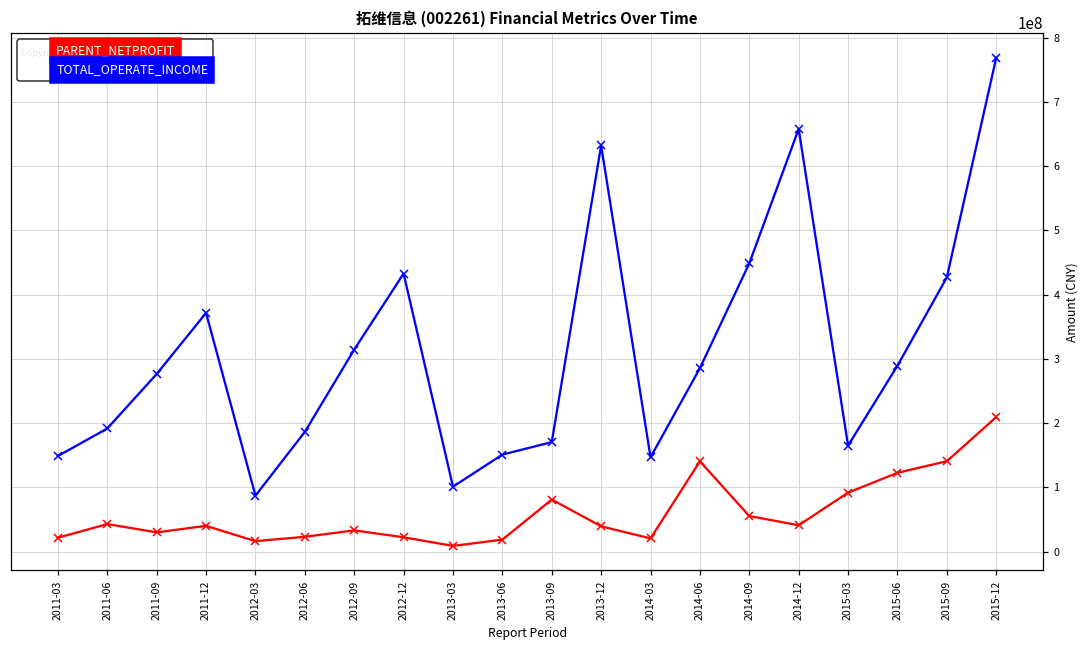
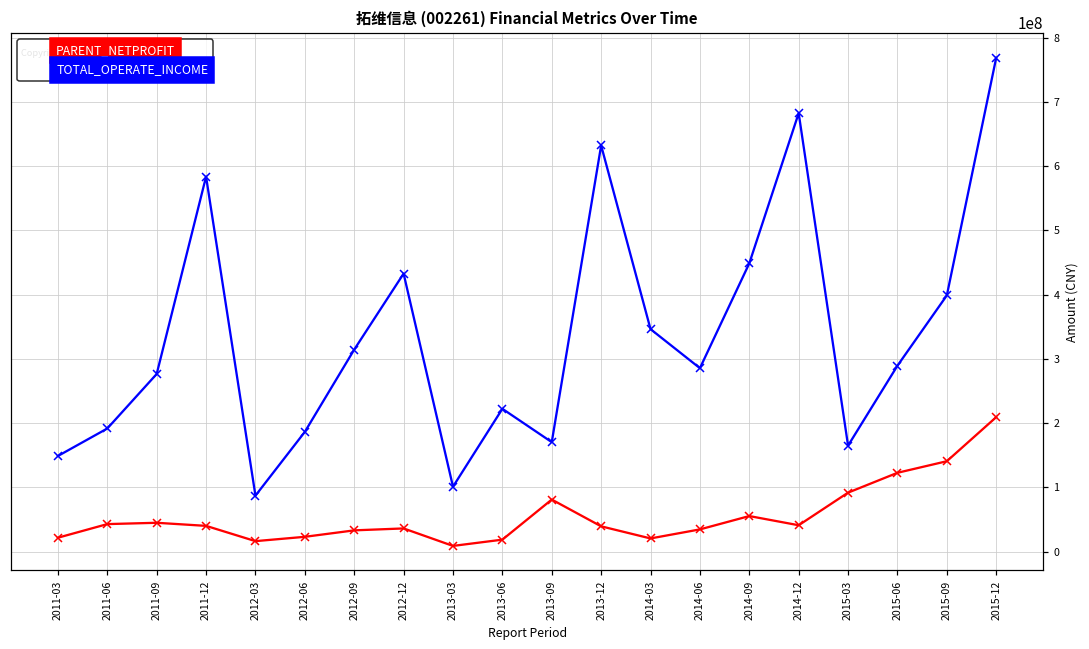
PARENT_NETPROFIT, 2011-09: 30000000 -> 50000000
TOTAL_OPERATE_INCOME, 2011-12: 370000000 -> 580000000
PARENT_NETPROFIT, 2012-12: 20000000 -> 40000000
TOTAL_OPERATE_INCOME, 2013-06: 150000000 -> 220000000
TOTAL_OPERATE_INCOME, 2014-03: 150000000 -> 350000000
PARENT_NETPROFIT, 2014-06: 140000000 -> 30000000
TOTAL_OPERATE_INCOME, 2014-12: 660000000 -> 680000000
TOTAL_OPERATE_INCOME, 2015-09: 430000000 -> 400000000
